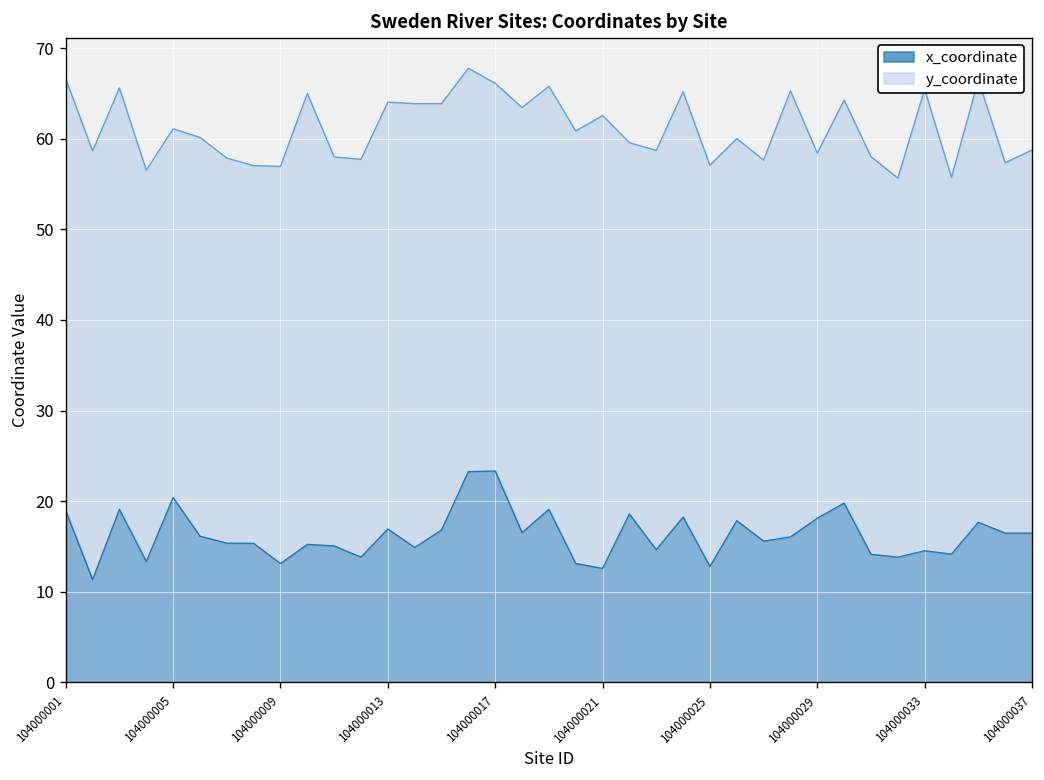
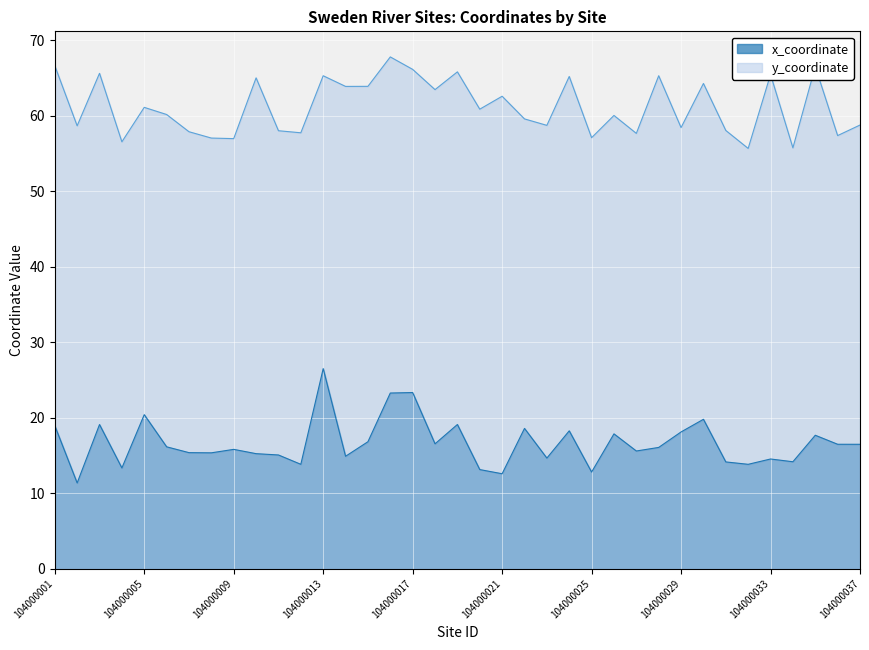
x_coordinate, 104000009: 13 -> 16
x_coordinate, 104000013: 17 -> 26
y_coordinate, 104000013: 64 -> 65
